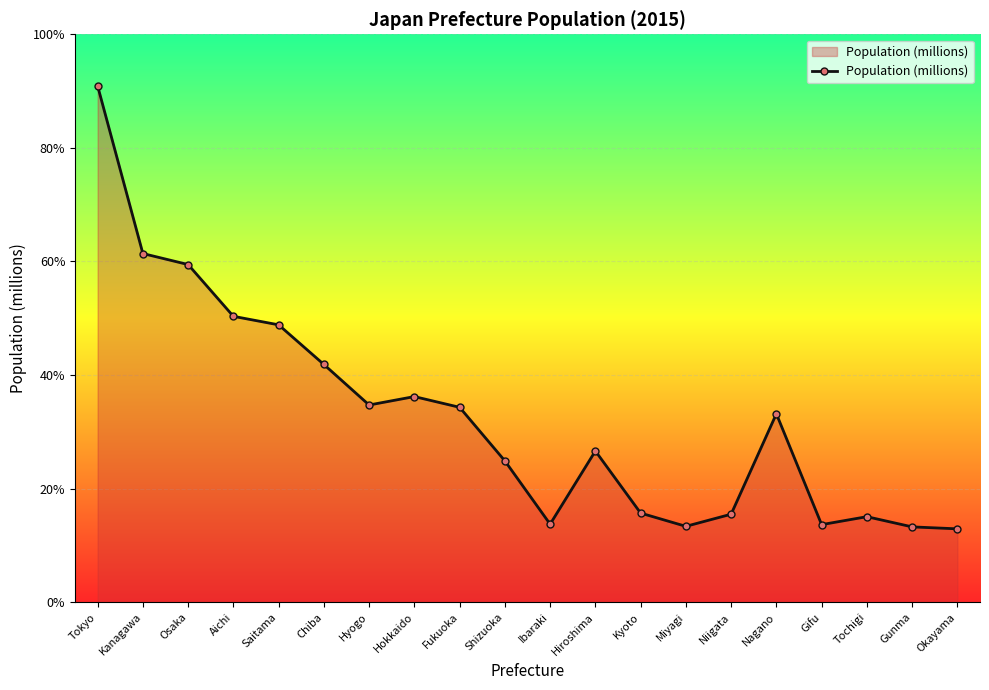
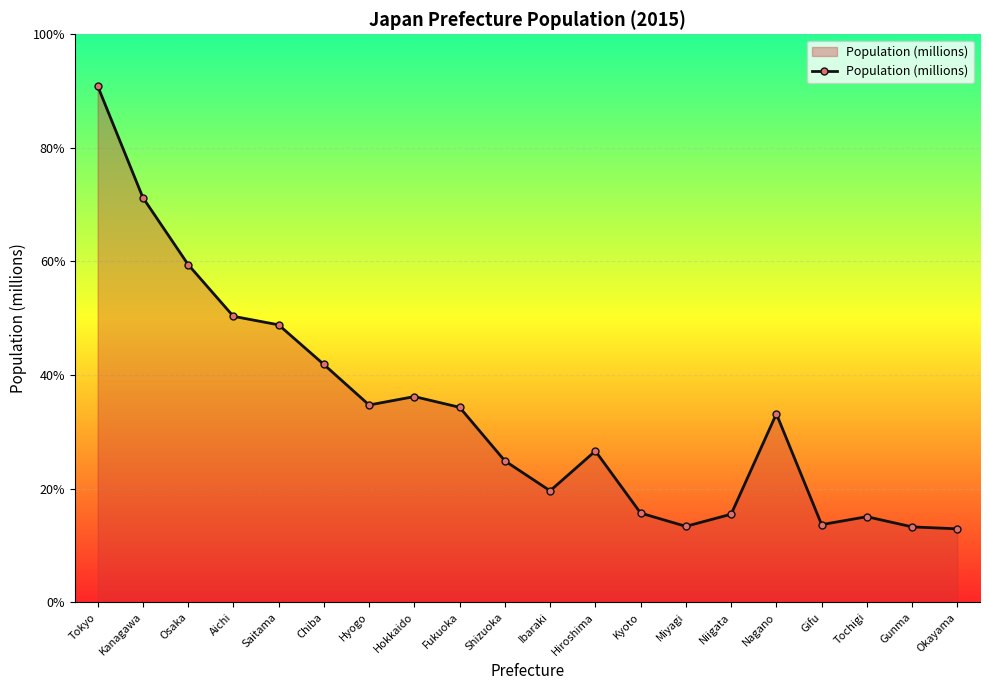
Kanagawa: 61% -> 71%
Ibaraki: 14% -> 20%
